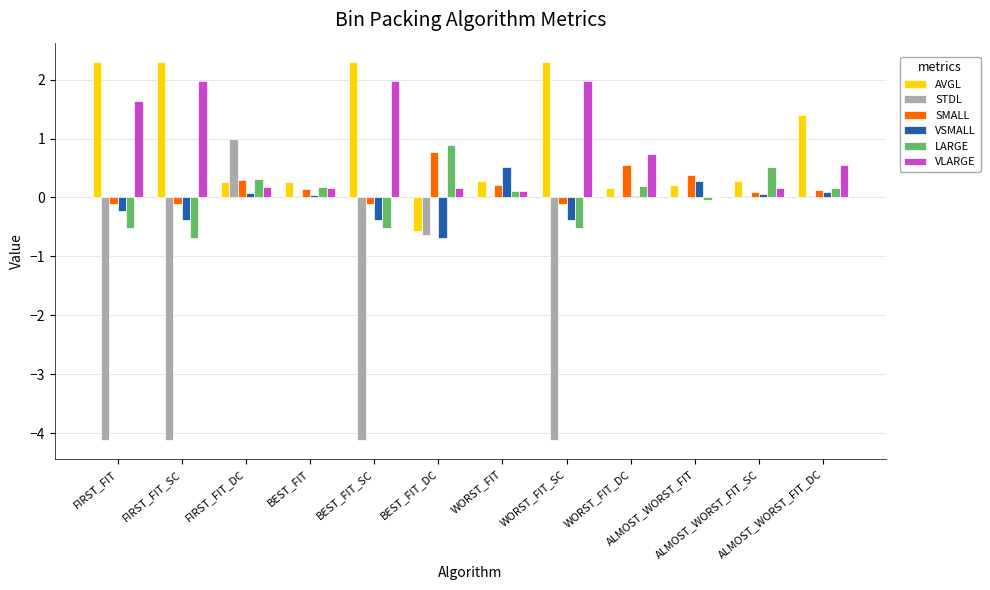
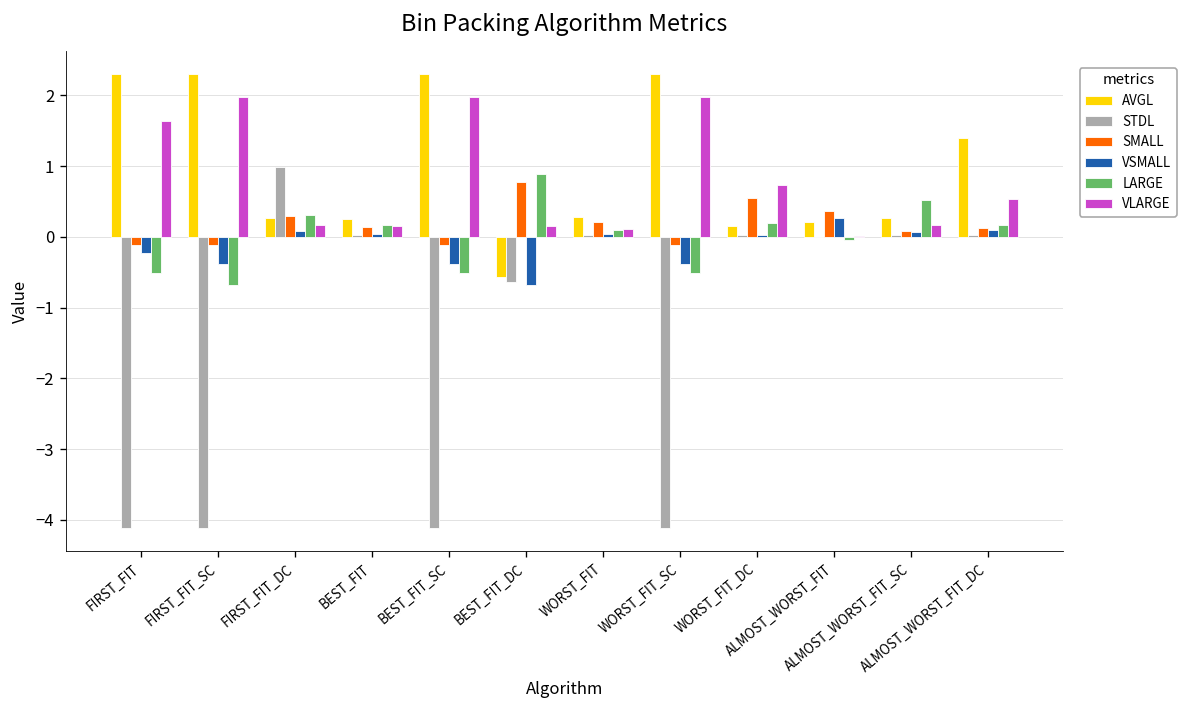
VSMALL, WORST_FIT: 0.5 -> 0.0
